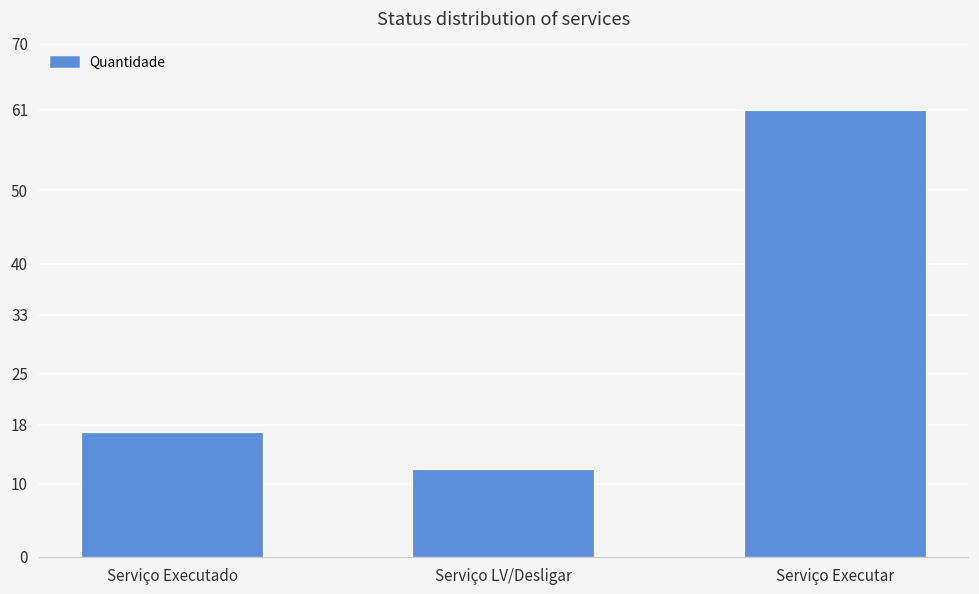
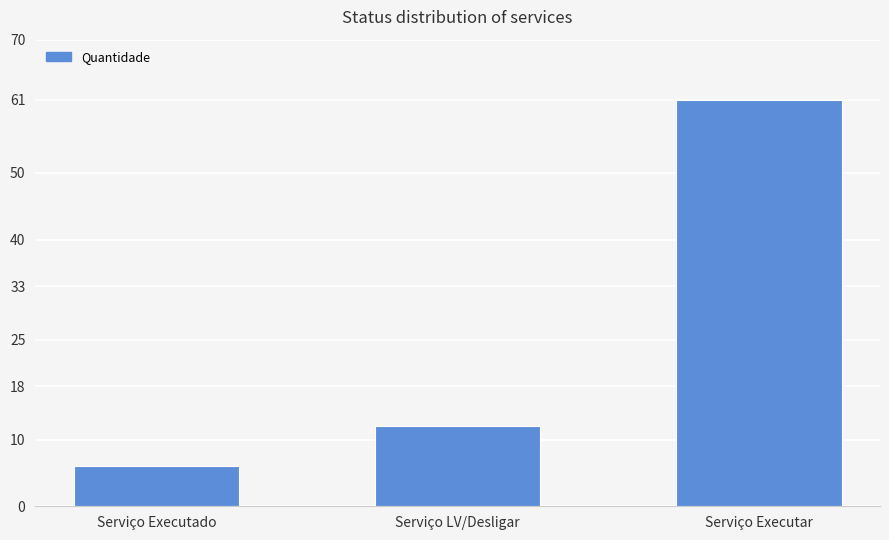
Serviço Executado: 17 -> 6
